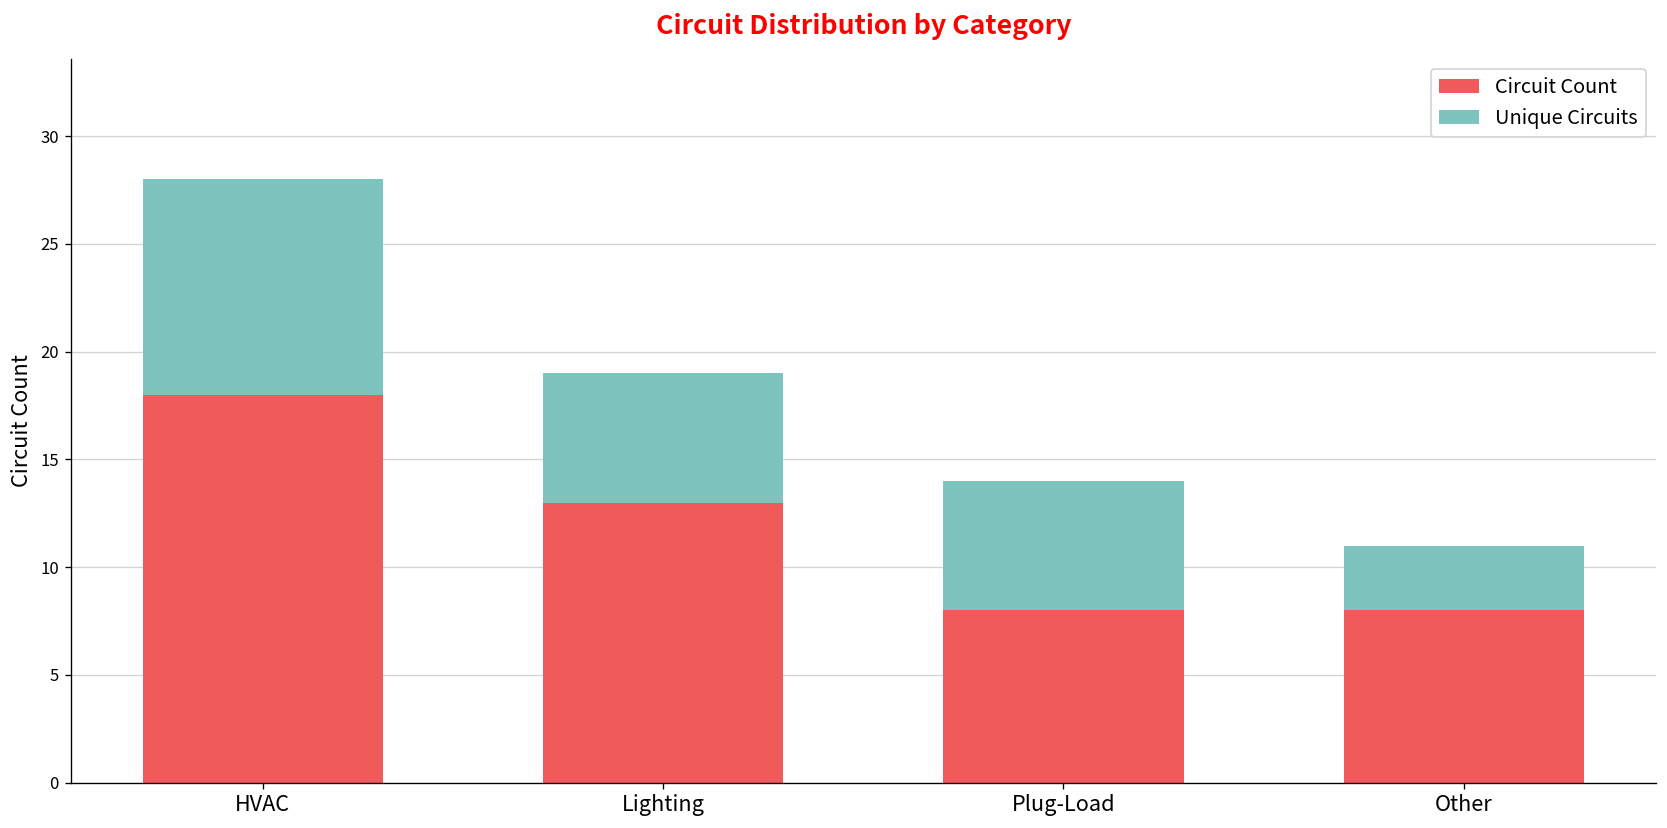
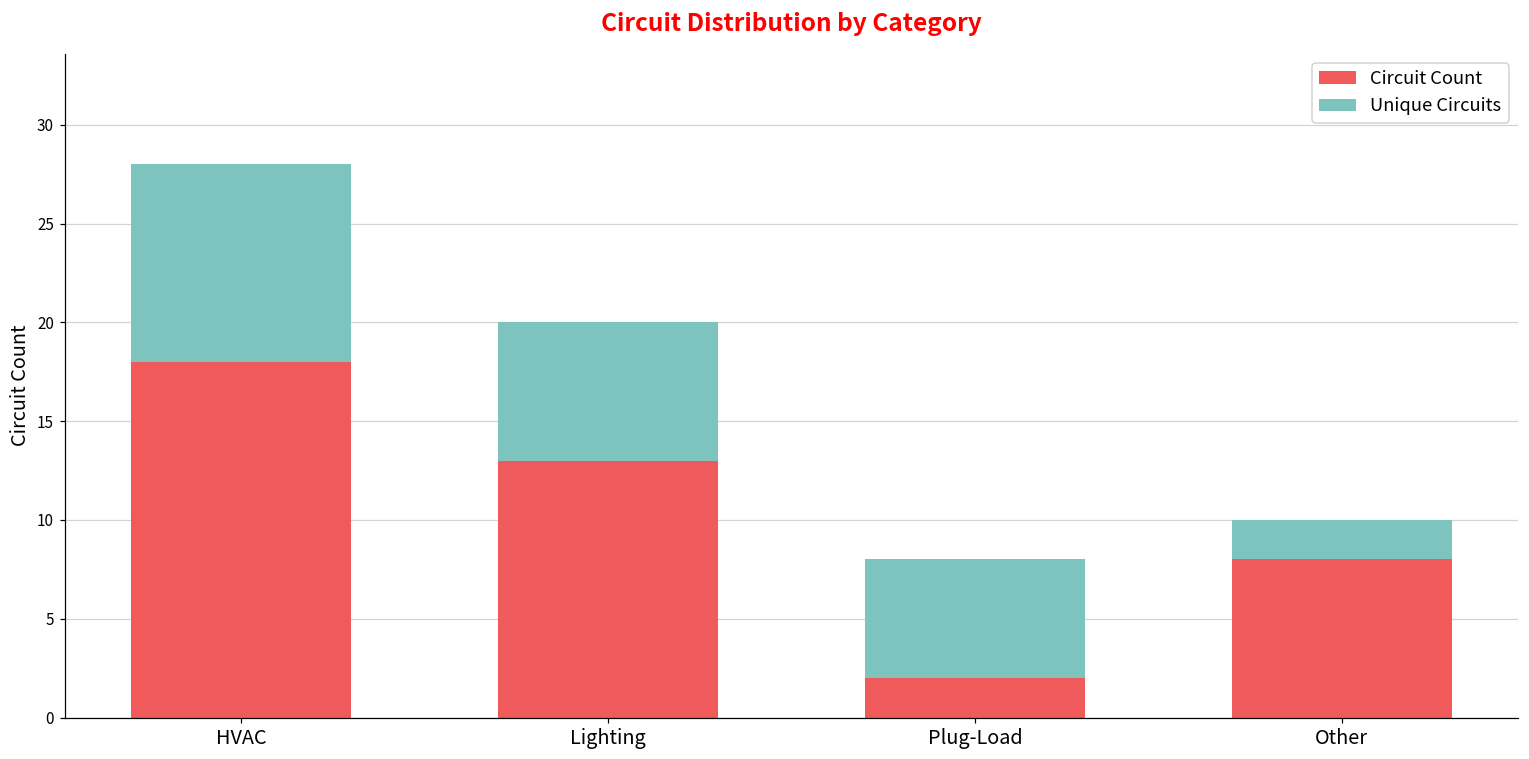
Unique Circuits, Lighting: 6 -> 7
Circuit Count, Plug-Load: 8 -> 2
Unique Circuits, Other: 3 -> 2
